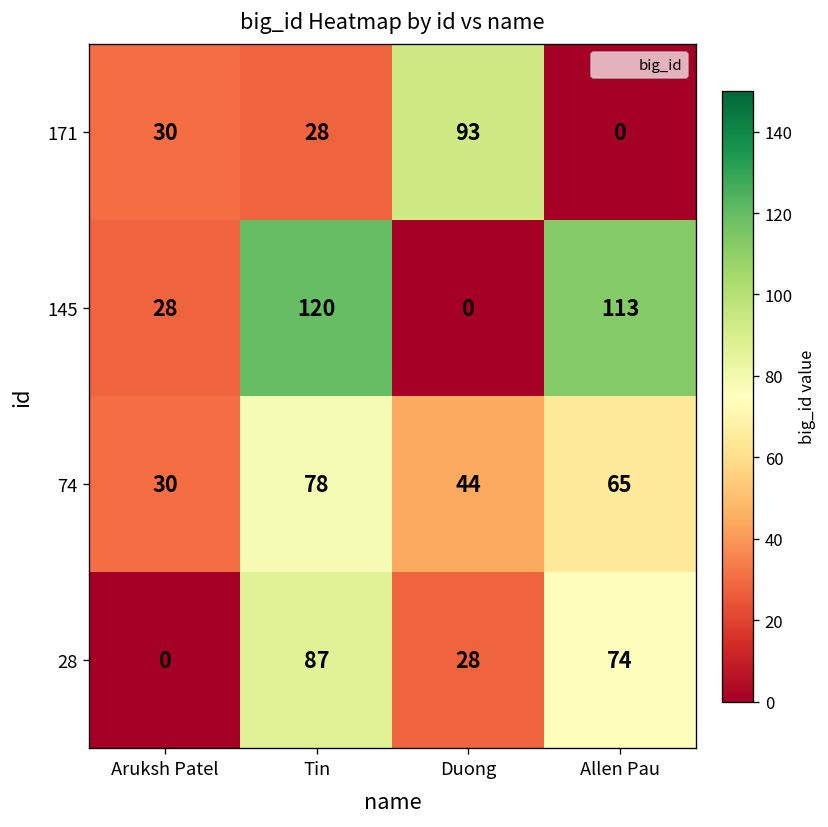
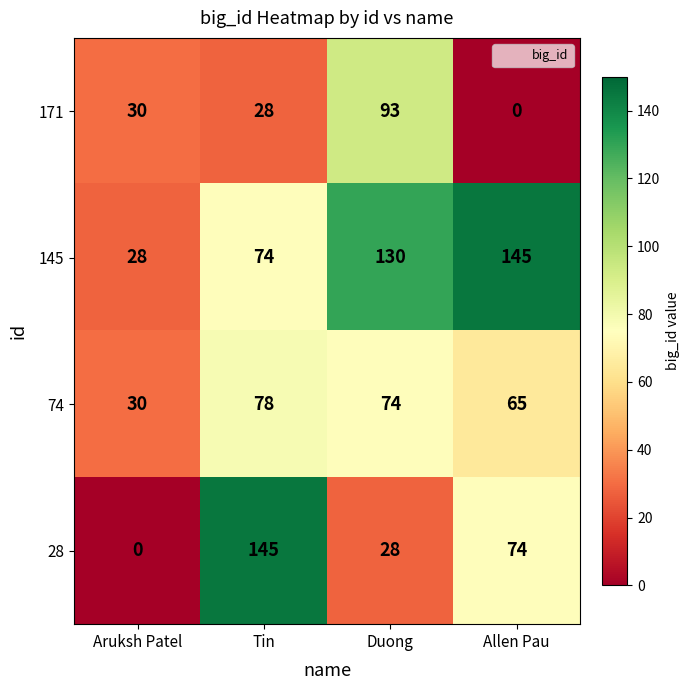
145, Tin: 120 -> 74
145, Duong: 0 -> 130
145, Allen Pau: 113 -> 145
74, Duong: 44 -> 74
28, Tin: 87 -> 145
